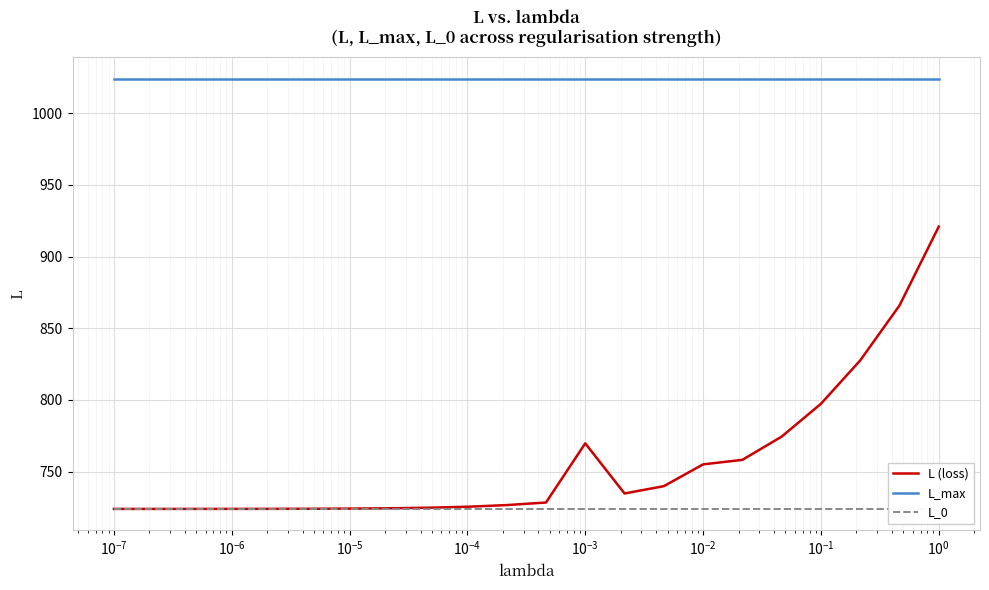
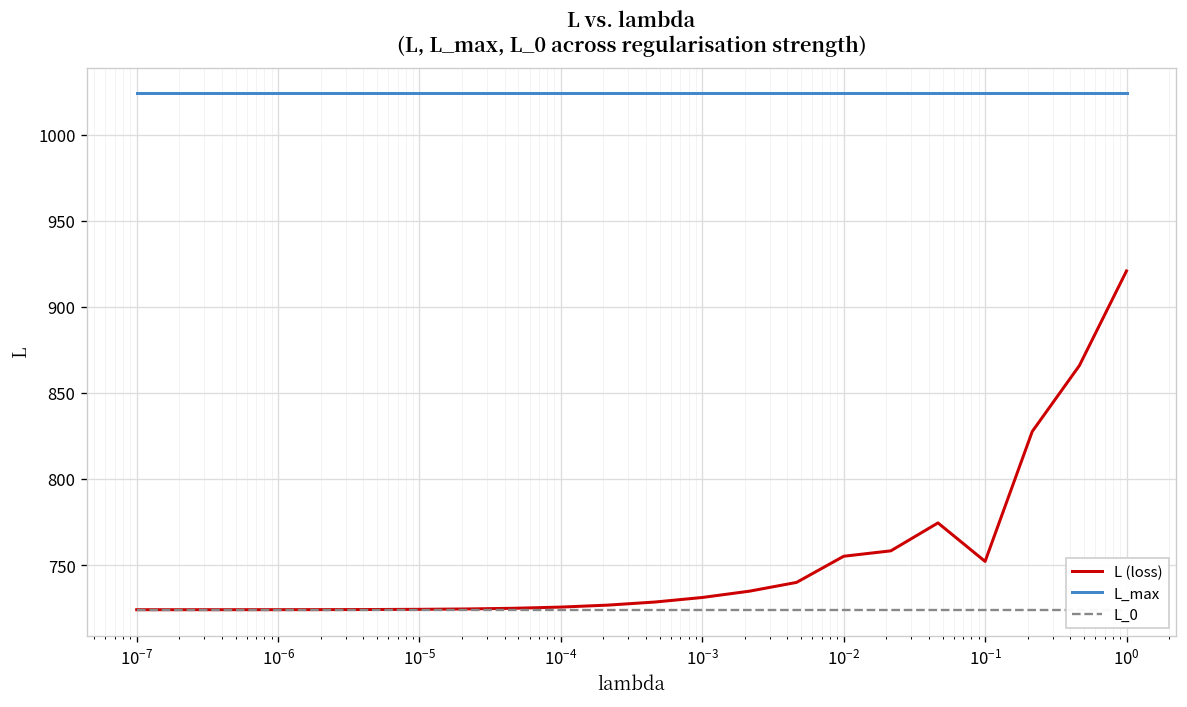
L (loss), 10^-3: 770 -> 731
L (loss), 10^-1: 797 -> 752
